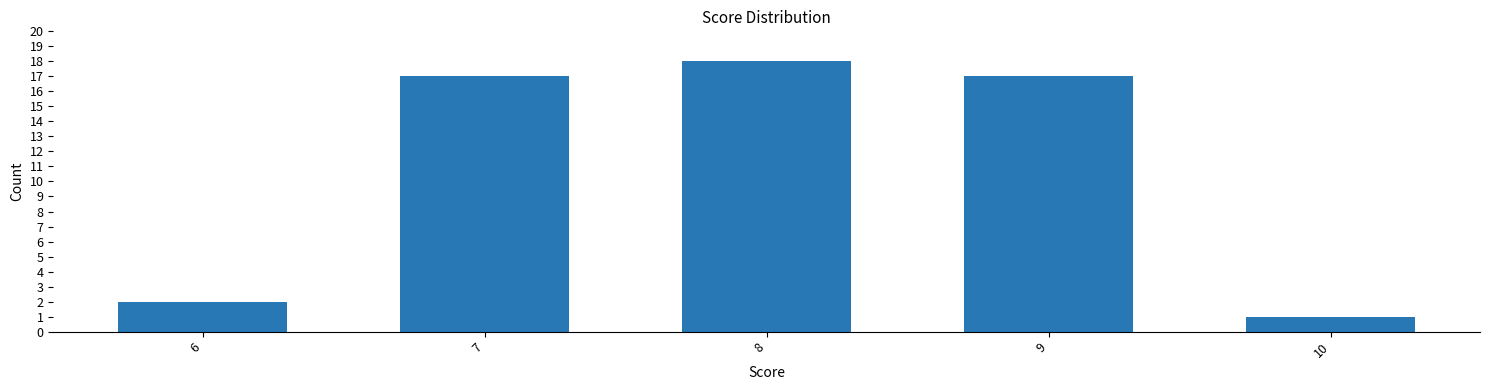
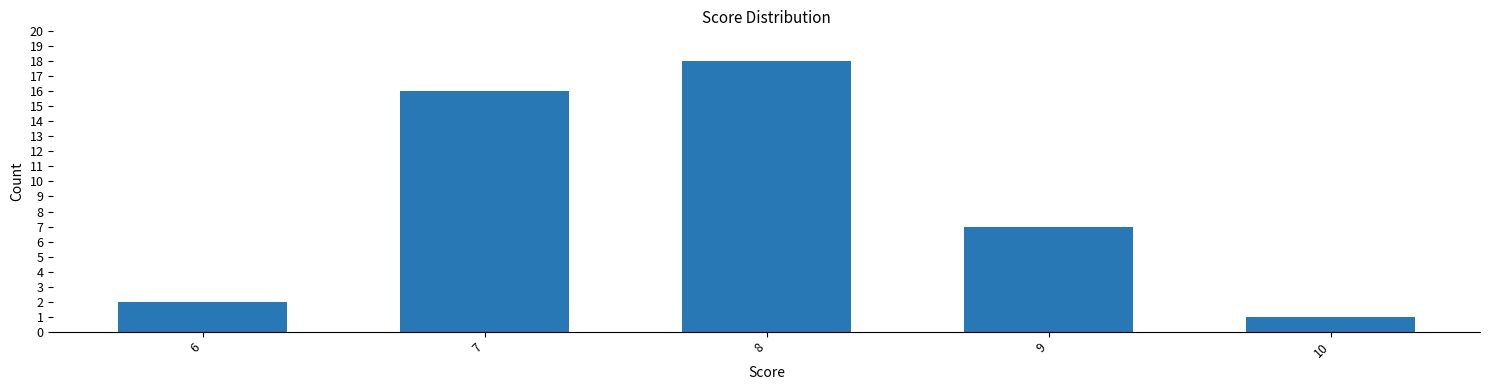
7: 17 -> 16
9: 17 -> 7
